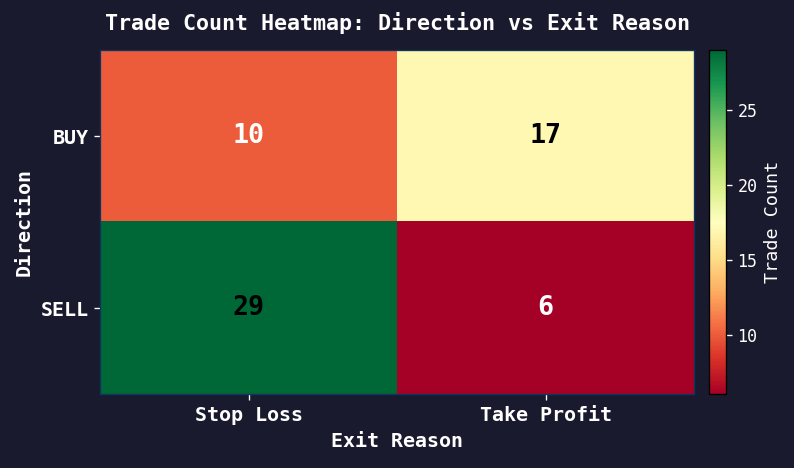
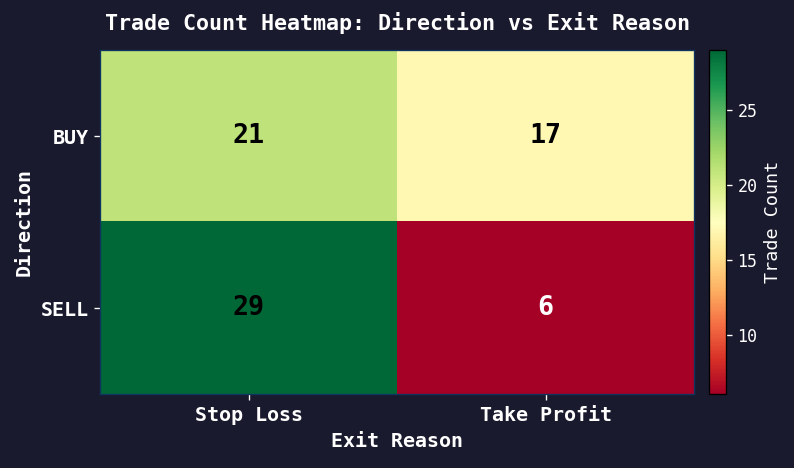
BUY, Stop Loss: 10 -> 21
